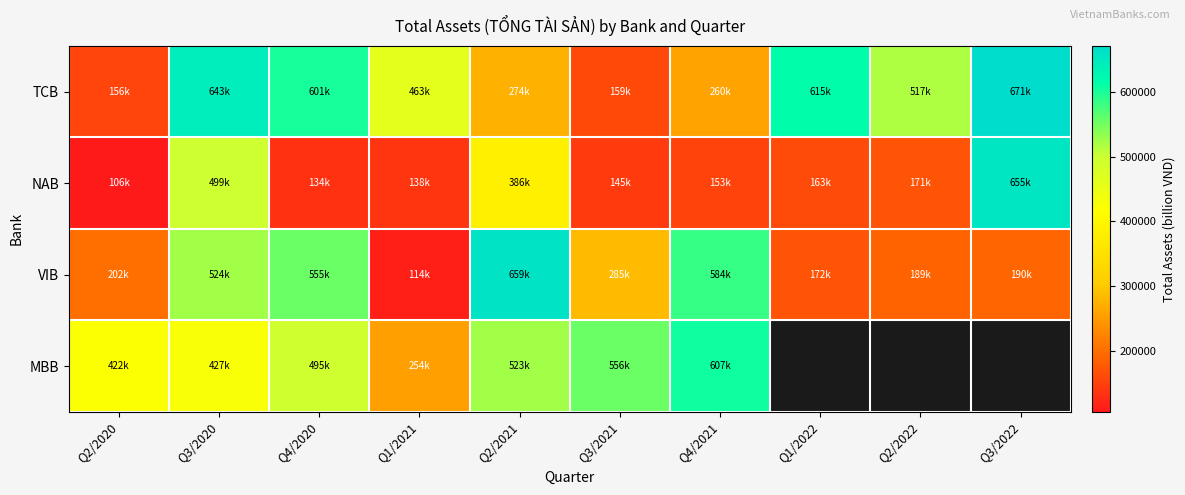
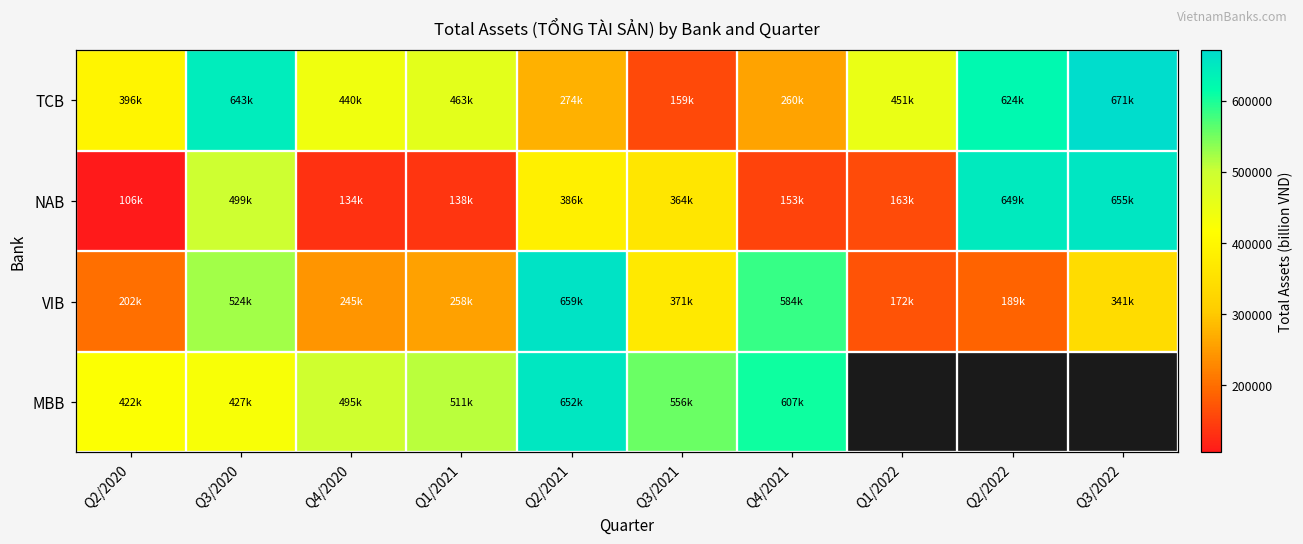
TCB, Q2/2020: 156k -> 396k
TCB, Q4/2020: 601k -> 440k
TCB, Q1/2022: 615k -> 451k
TCB, Q2/2022: 517k -> 624k
NAB, Q3/2021: 145k -> 364k
NAB, Q2/2022: 171k -> 649k
VIB, Q4/2020: 555k -> 245k
VIB, Q1/2021: 114k -> 258k
VIB, Q3/2021: 285k -> 371k
VIB, Q3/2022: 190k -> 341k
MBB, Q1/2021: 254k -> 511k
MBB, Q2/2021: 523k -> 652k
